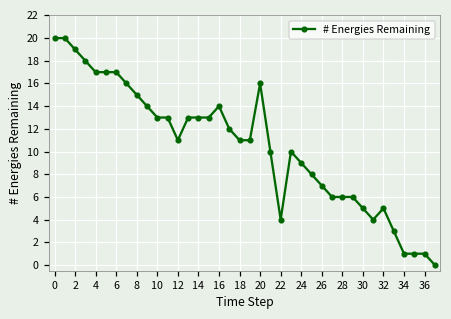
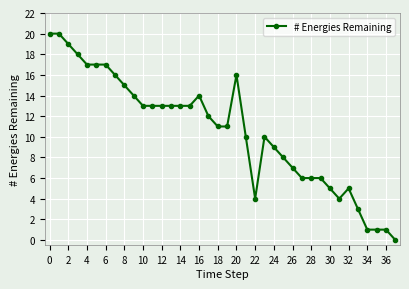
12: 11 -> 13
